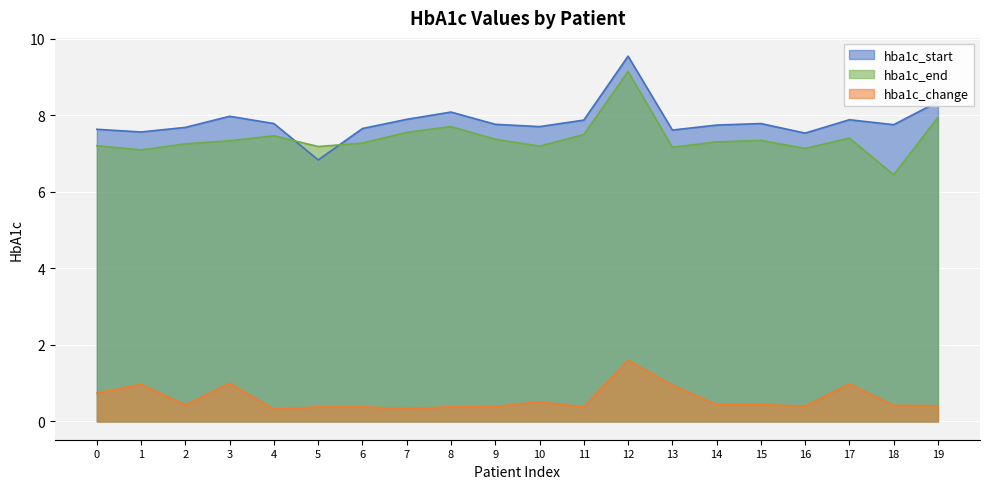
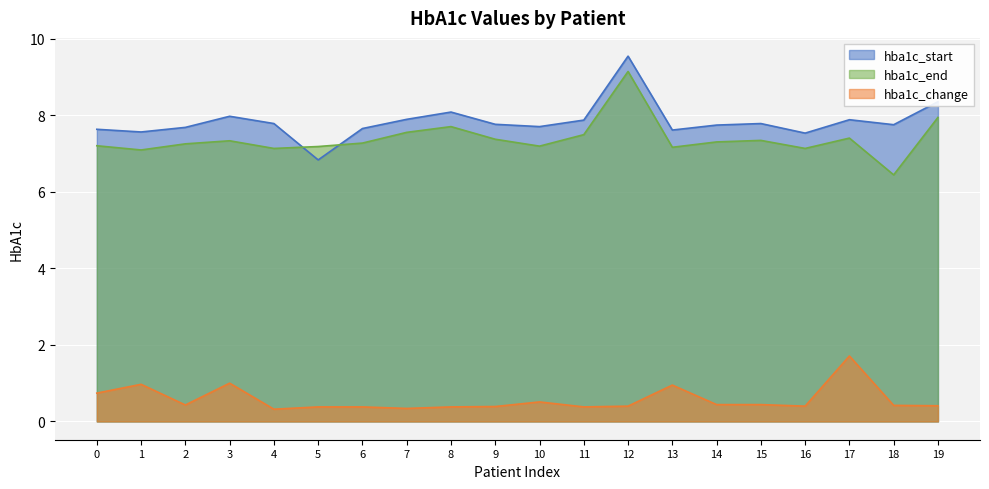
hba1c_end, 4: 7.5 -> 7.1
hba1c_change, 12: 1.6 -> 0.4
hba1c_change, 17: 1.0 -> 1.7
